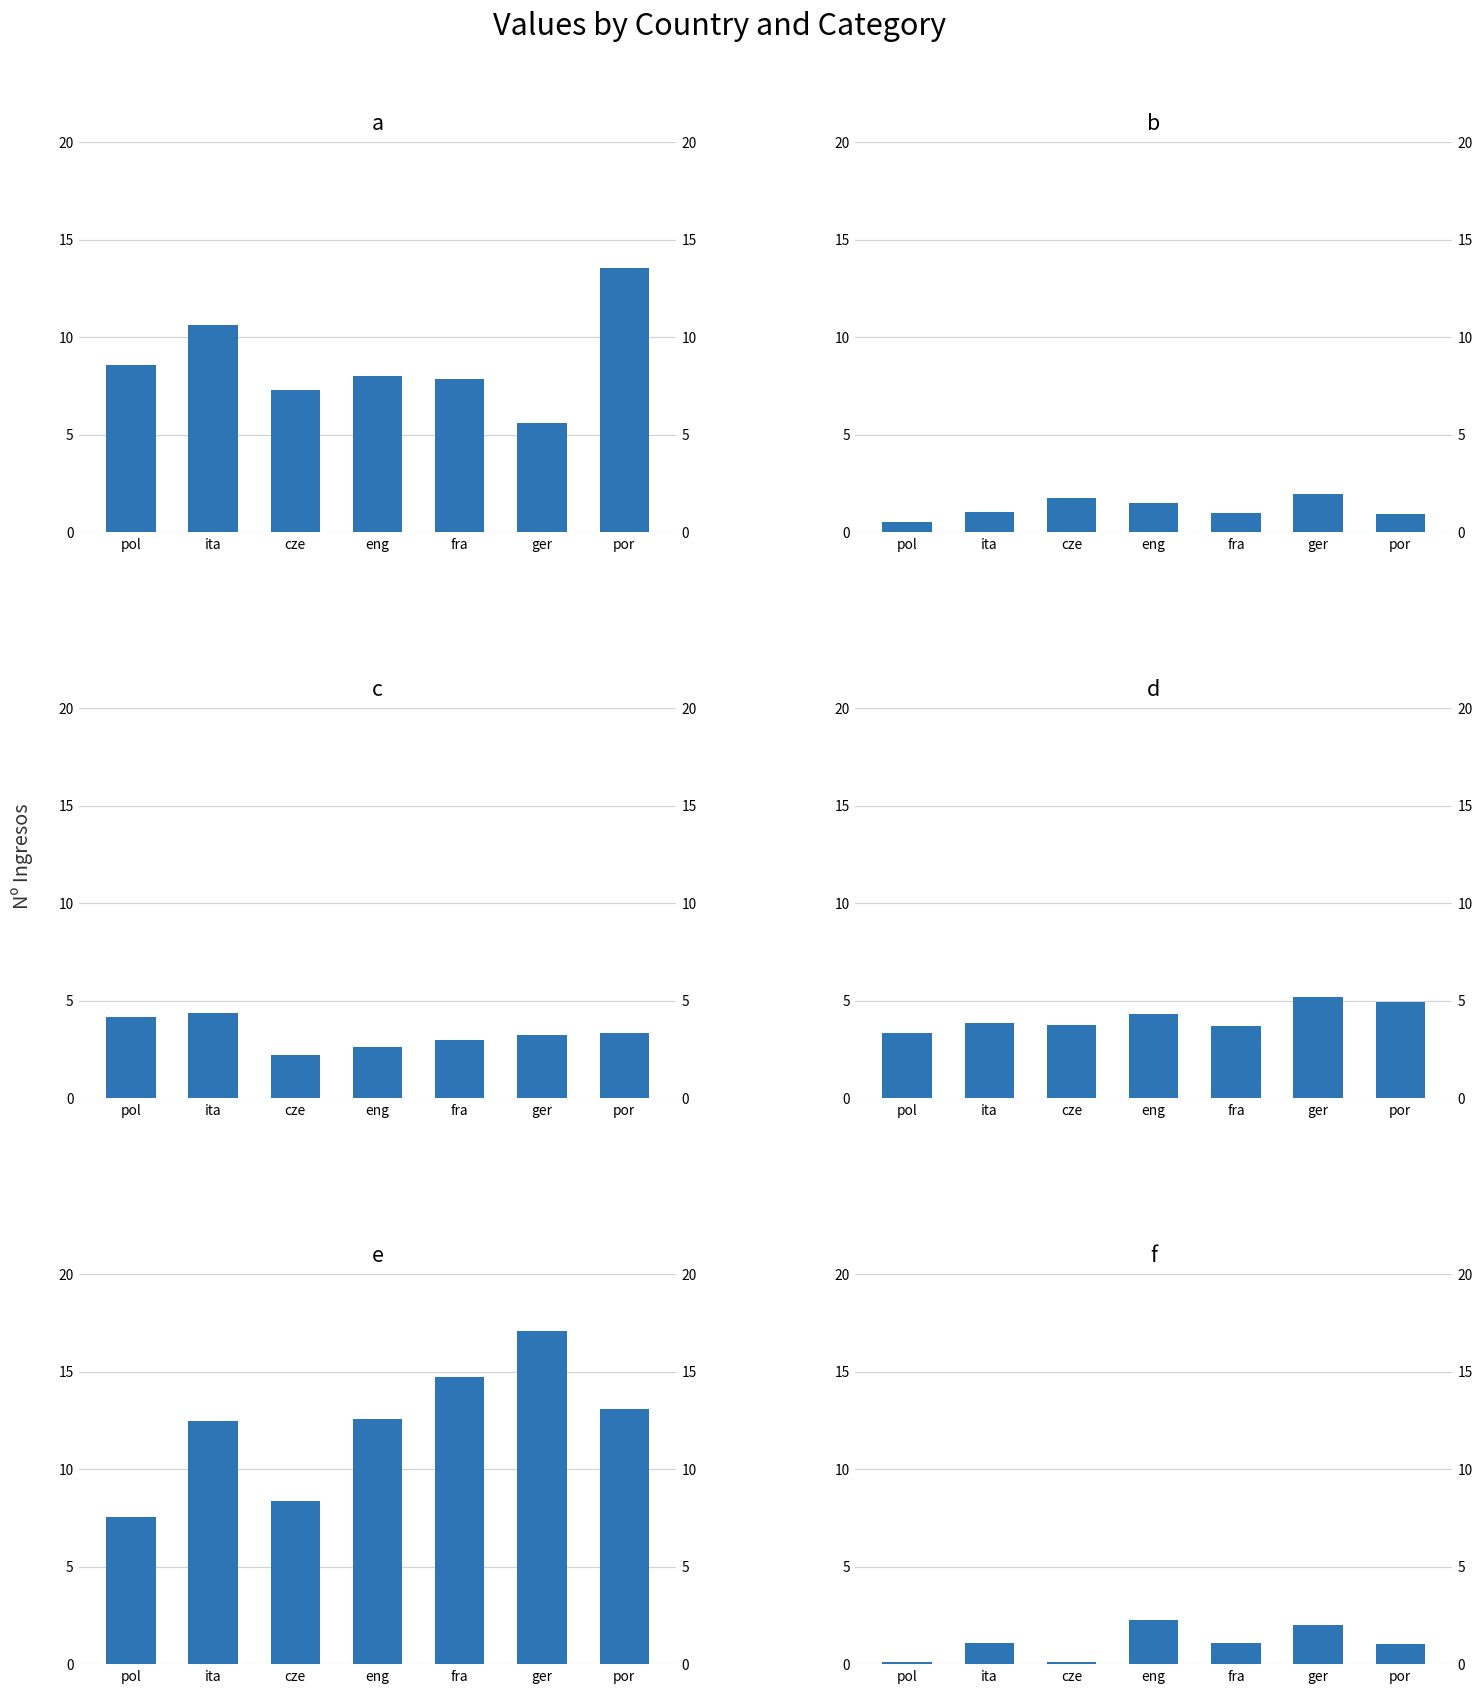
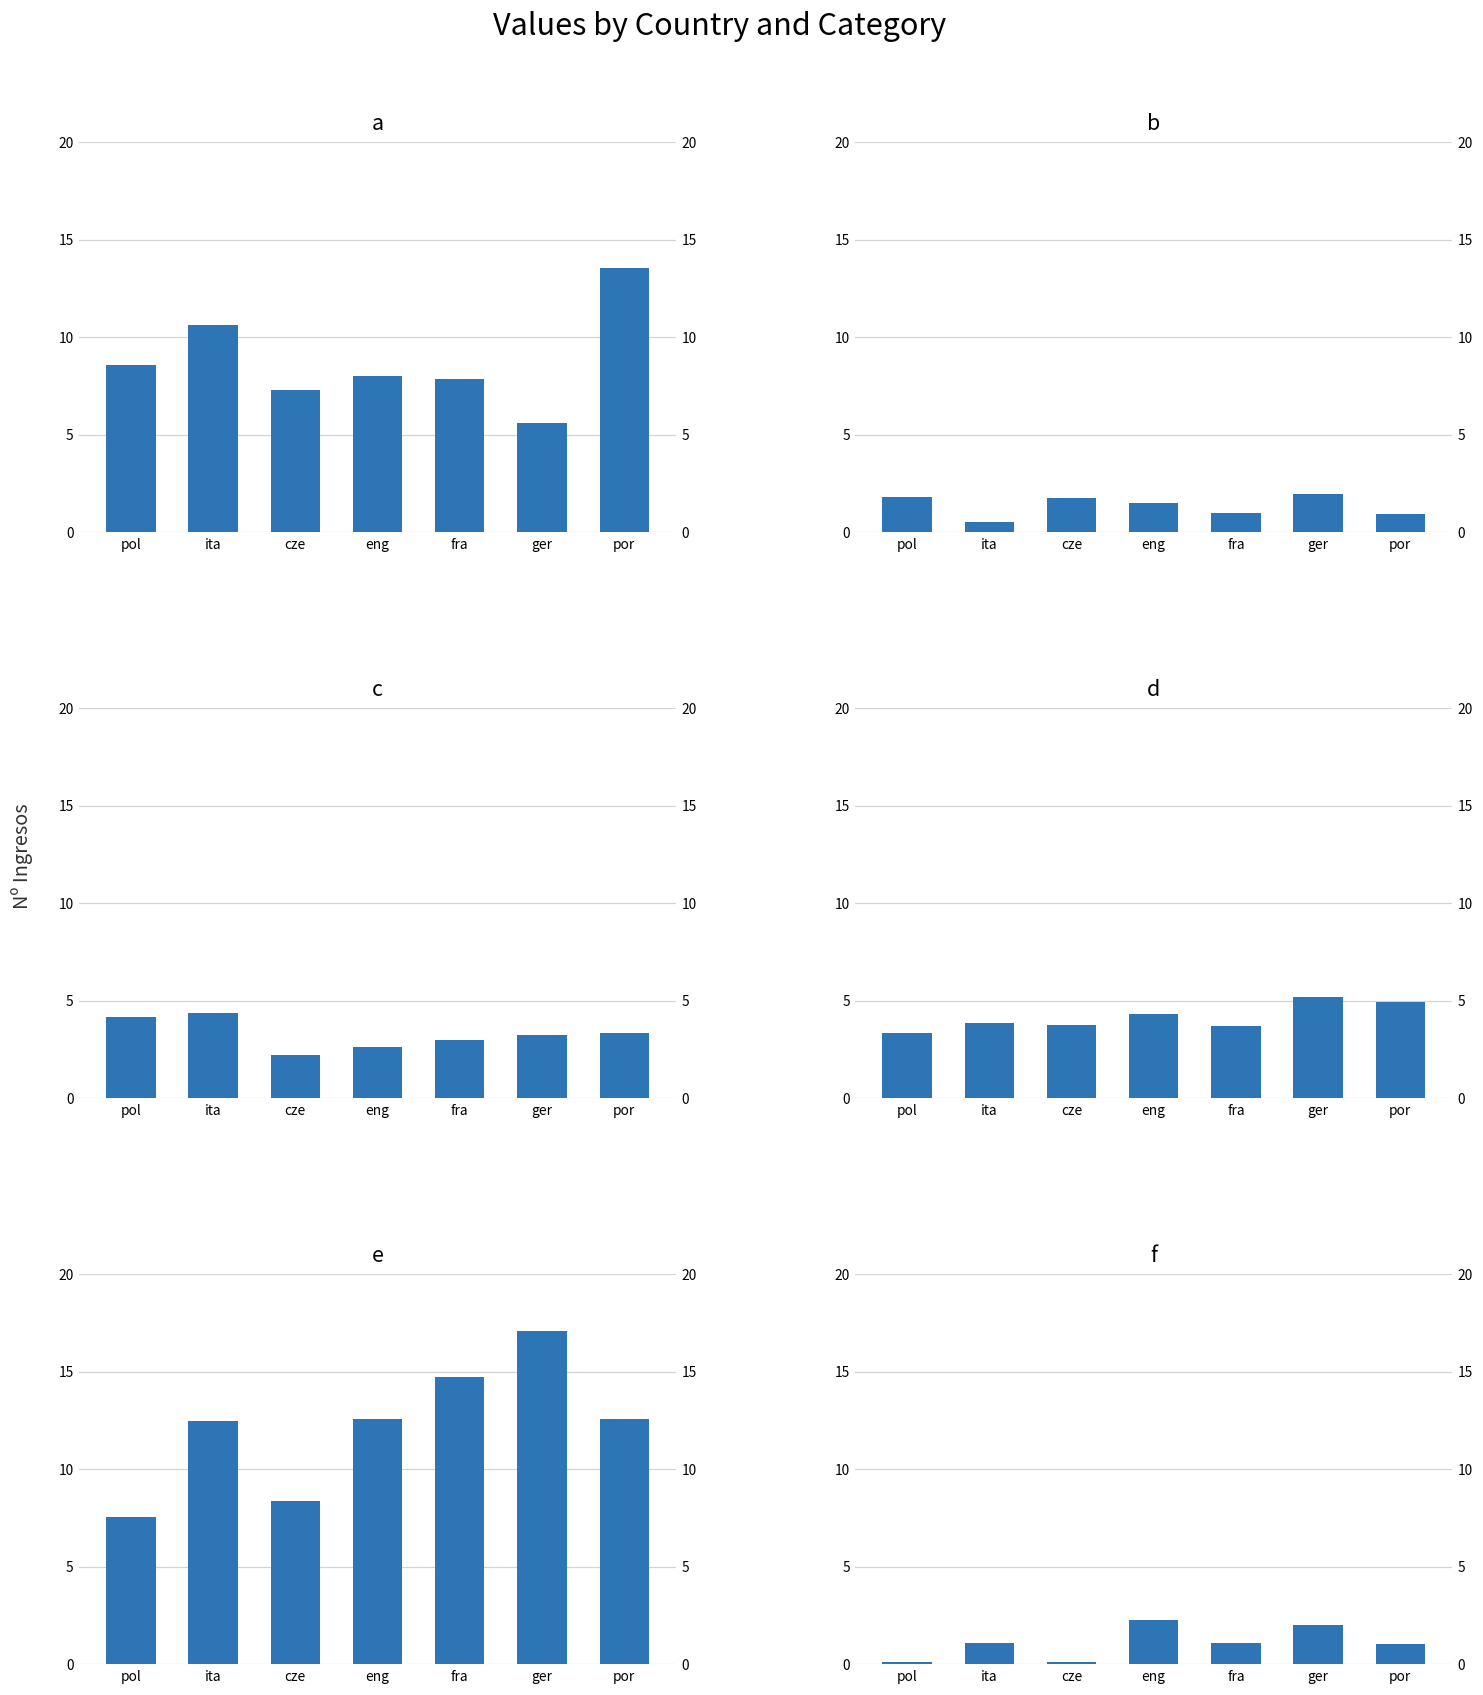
b, pol: 0.5 -> 1.8
b, ita: 1.0 -> 0.5
e, por: 13.1 -> 12.6
